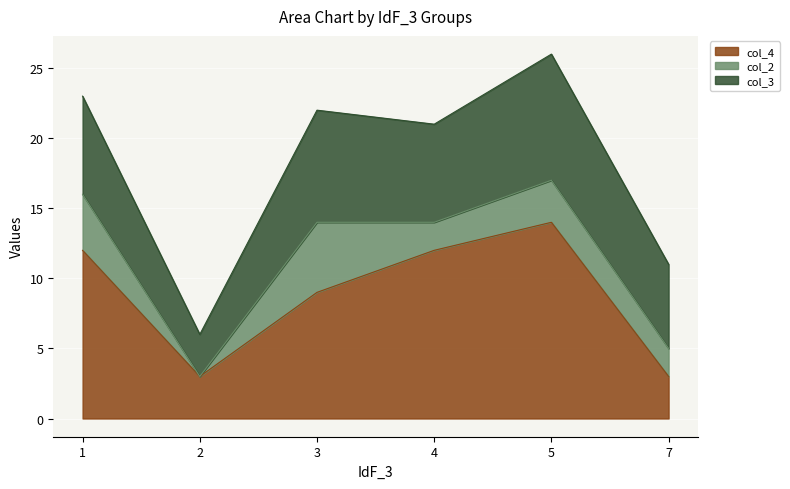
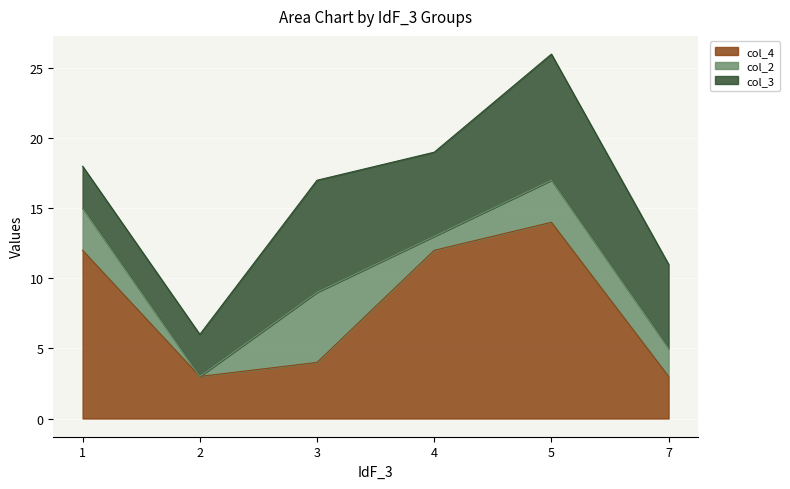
col_2, 1: 4 -> 3
col_3, 1: 7 -> 3
col_4, 3: 9 -> 4
col_2, 4: 2 -> 1
col_3, 4: 7 -> 6
